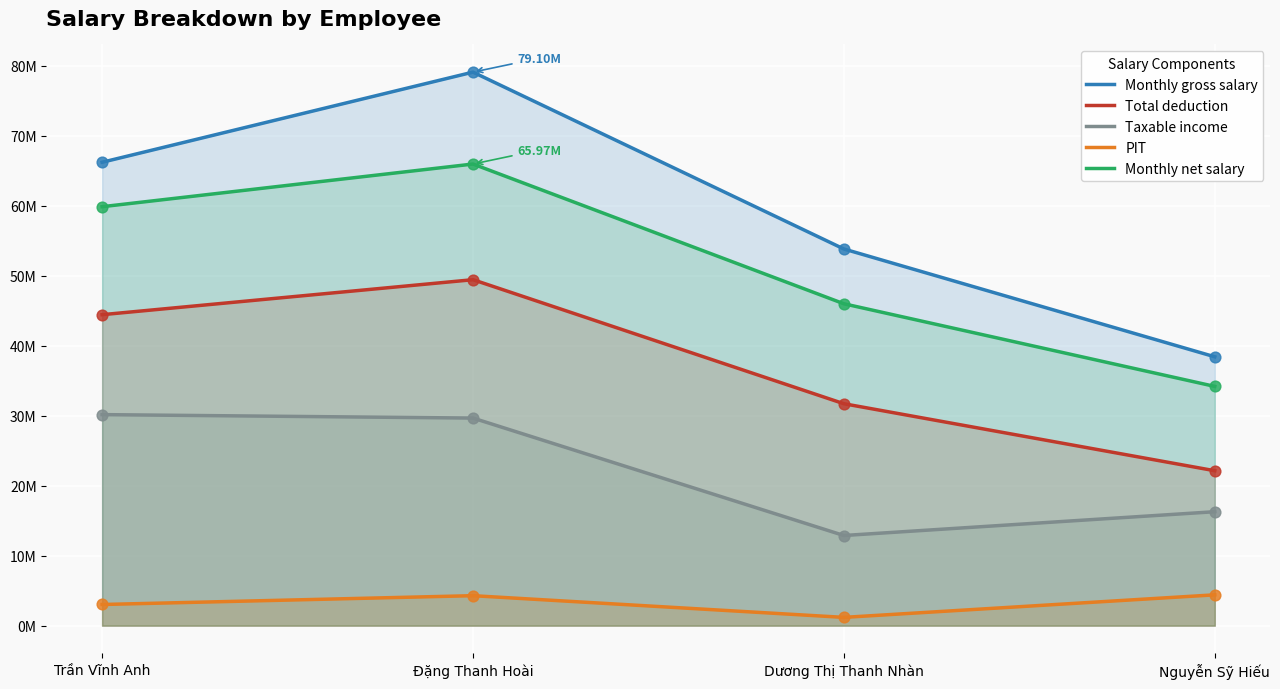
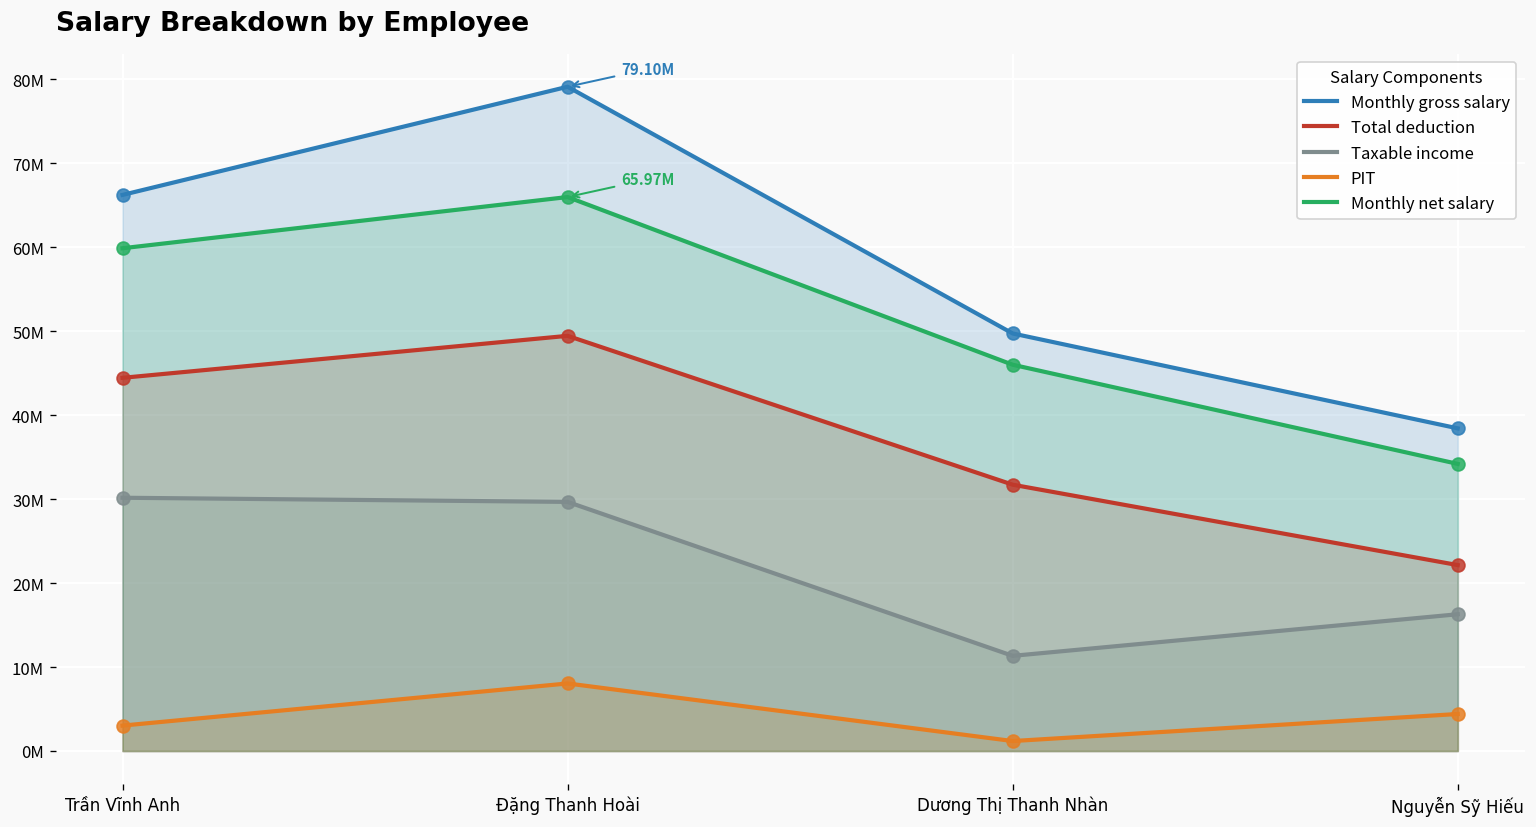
PIT, Đặng Thanh Hoài: 4000000 -> 8000000
Monthly gross salary, Dương Thị Thanh Nhàn: 54000000 -> 50000000
Taxable income, Dương Thị Thanh Nhàn: 13000000 -> 11000000
